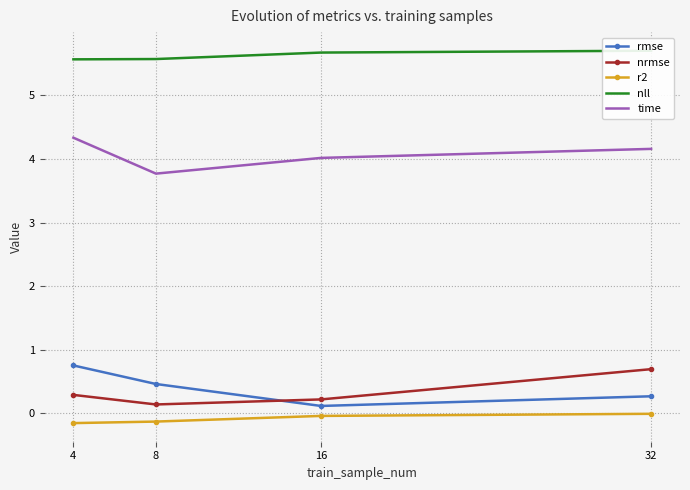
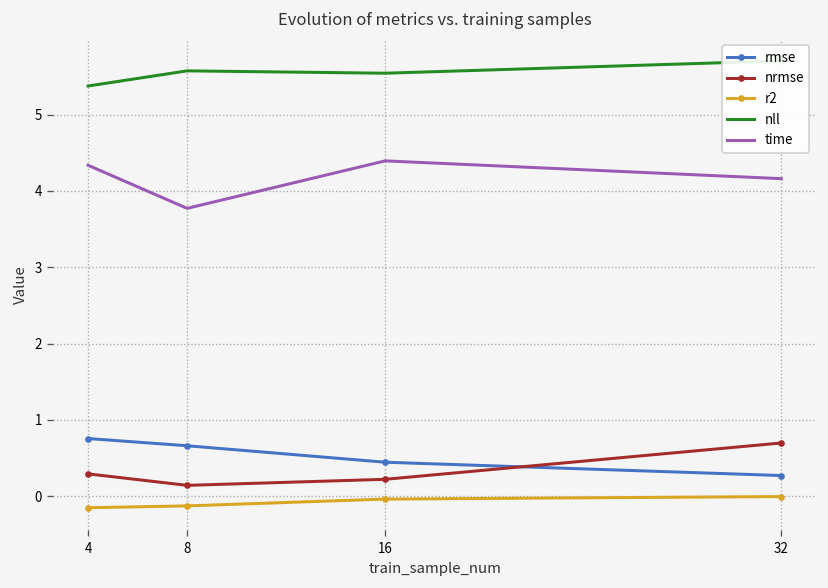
nll, 4: 5.6 -> 5.4
rmse, 8: 0.5 -> 0.7
rmse, 16: 0.1 -> 0.4
nll, 16: 5.7 -> 5.5
time, 16: 4.0 -> 4.4
